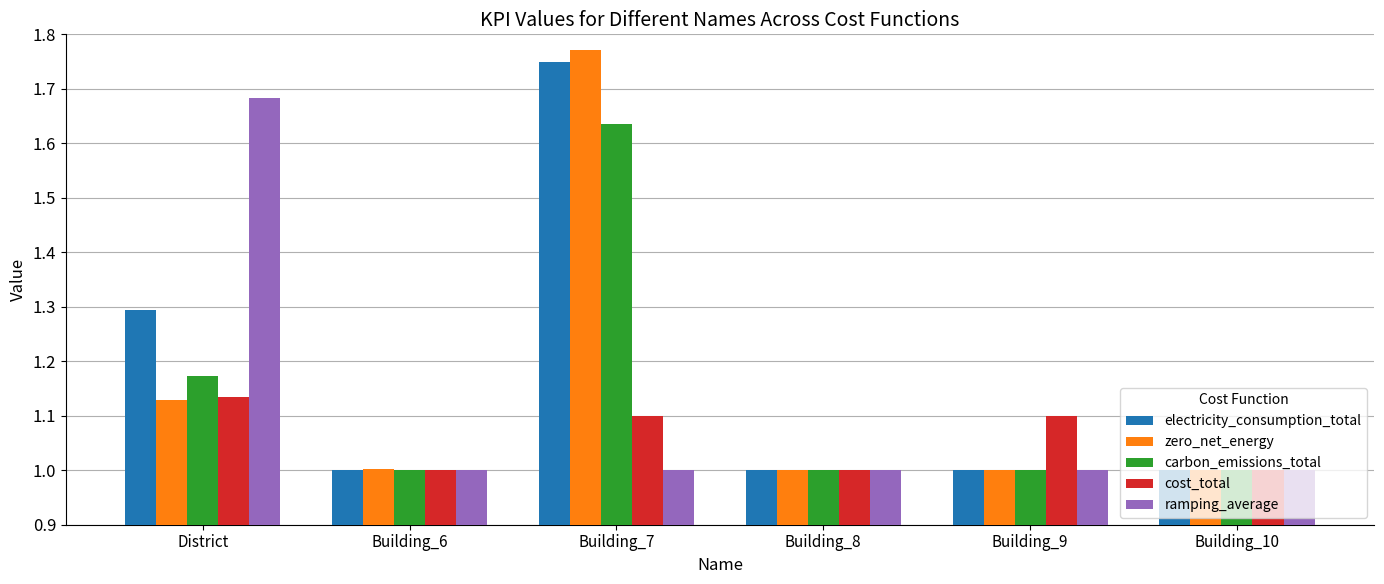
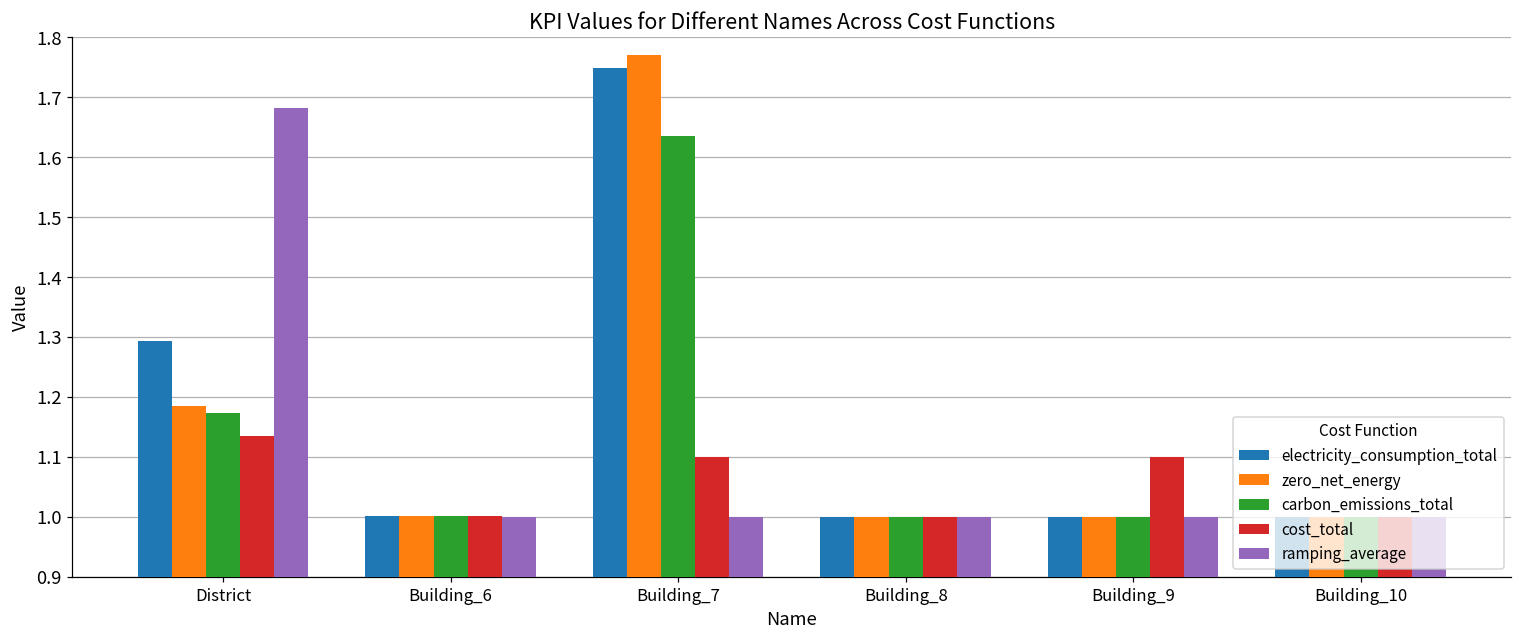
zero_net_energy, District: 1.13 -> 1.18
